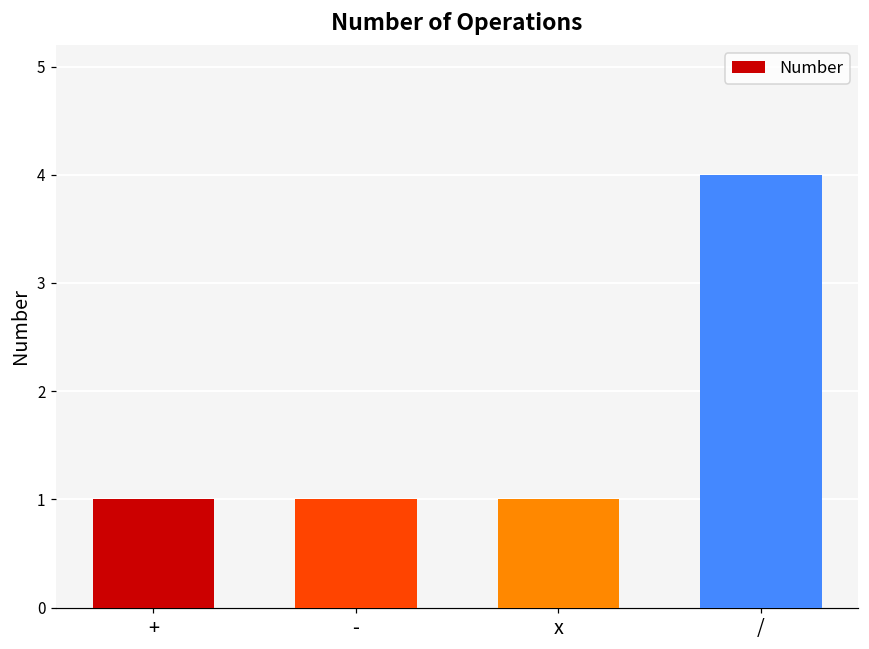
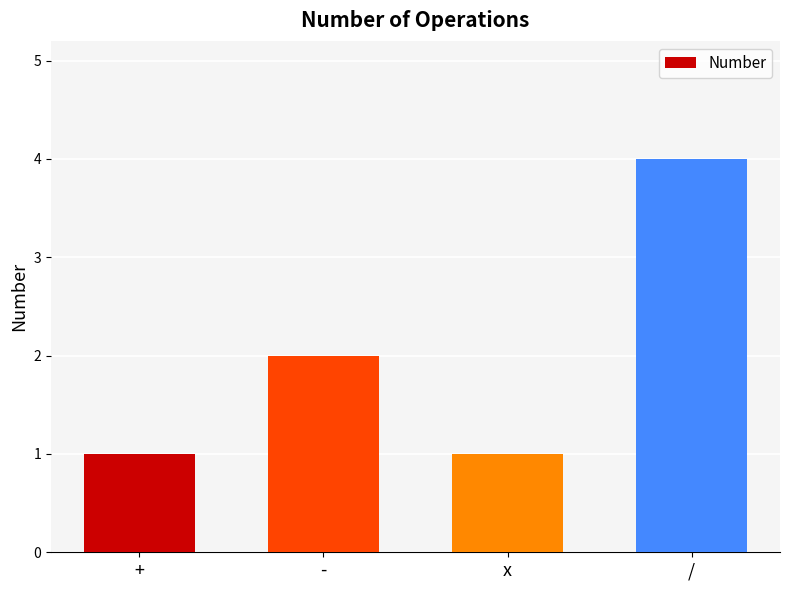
-: 1 -> 2
